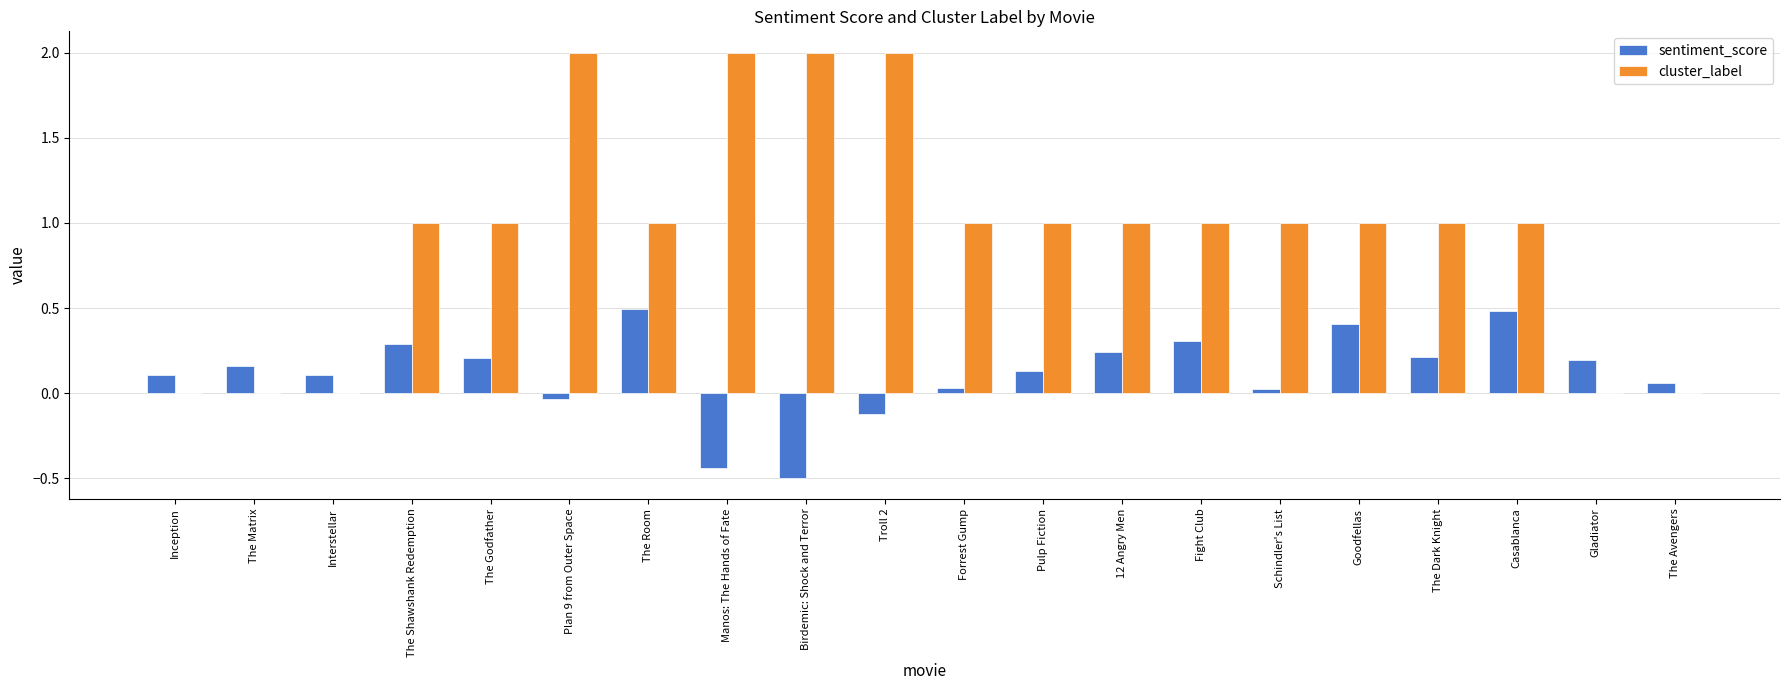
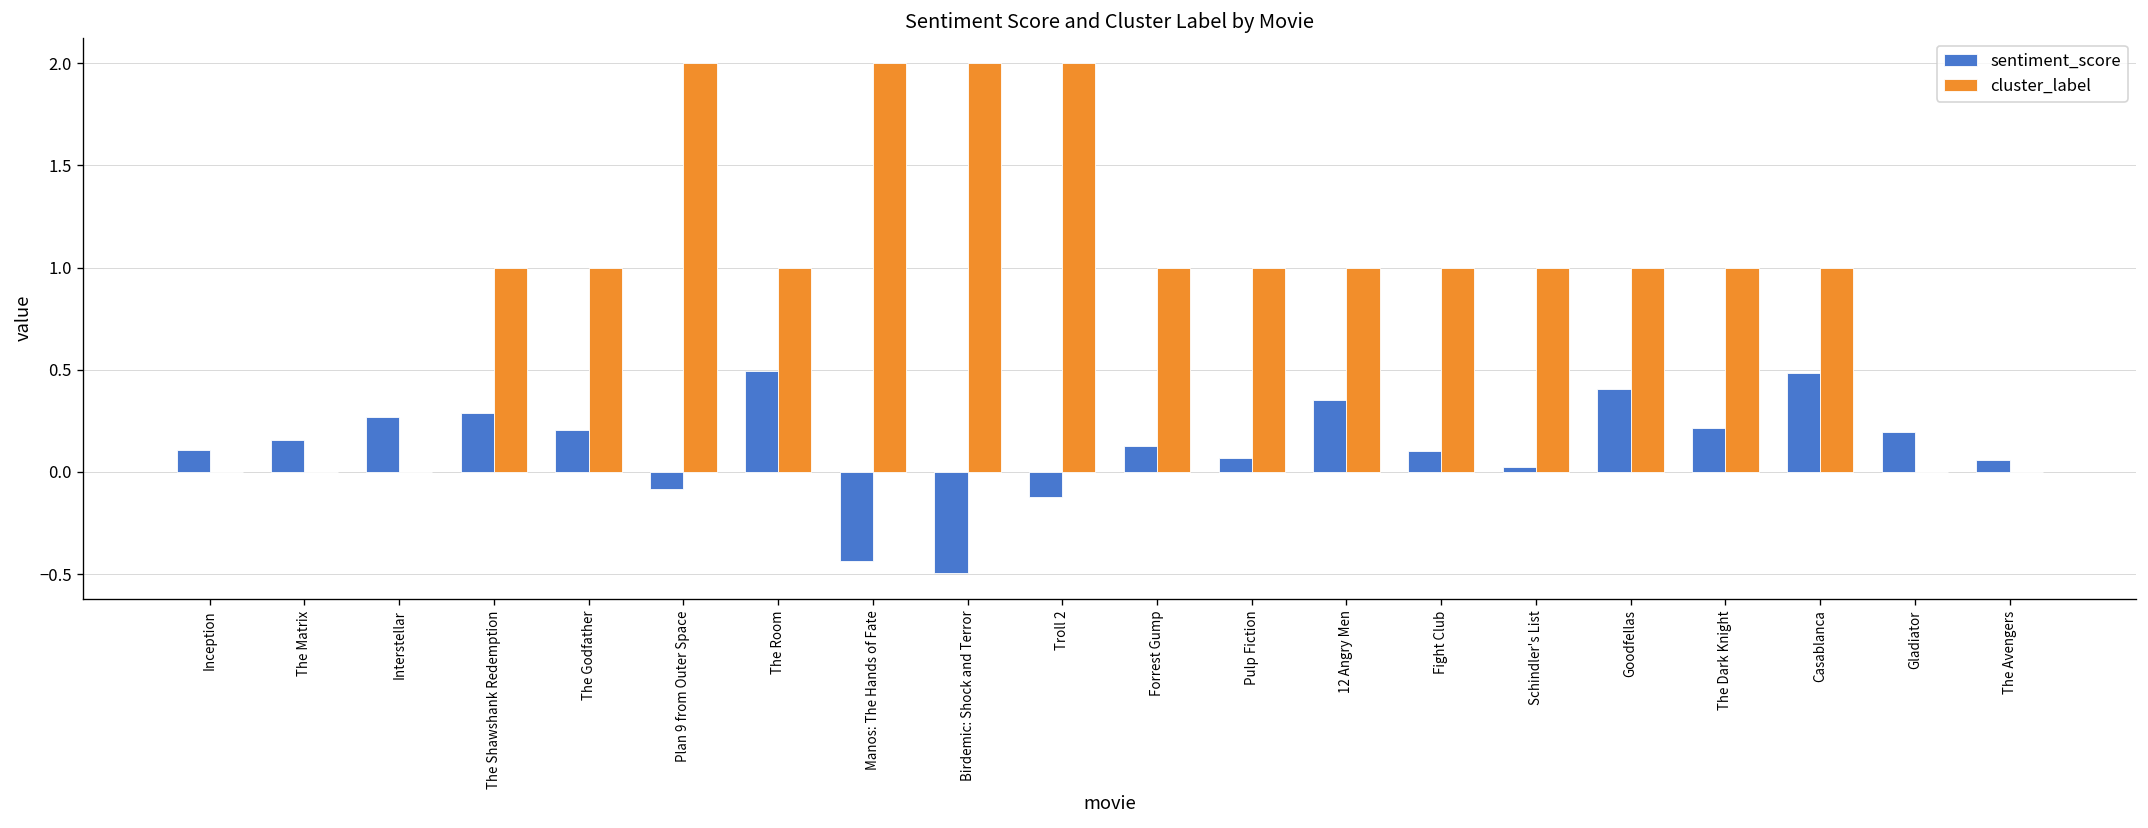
sentiment_score, Interstellar: 0.11 -> 0.27
sentiment_score, Plan 9 from Outer Space: -0.03 -> -0.08
sentiment_score, Forrest Gump: 0.03 -> 0.13
sentiment_score, Pulp Fiction: 0.13 -> 0.07
sentiment_score, 12 Angry Men: 0.24 -> 0.35
sentiment_score, Fight Club: 0.31 -> 0.10
